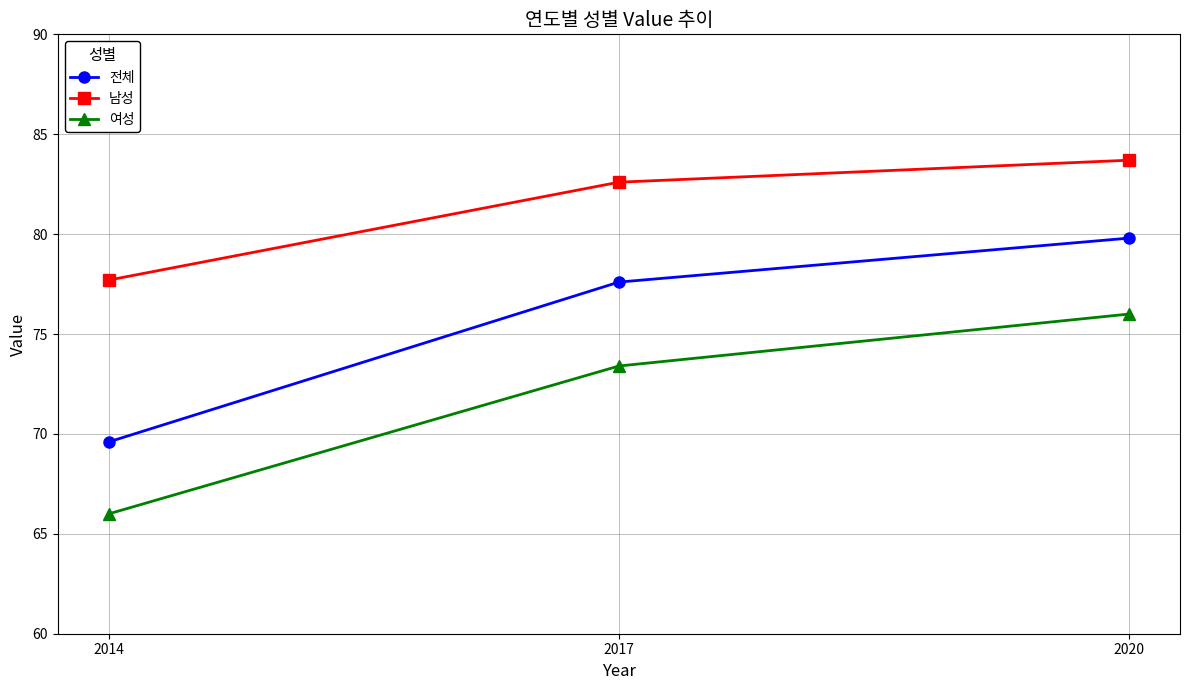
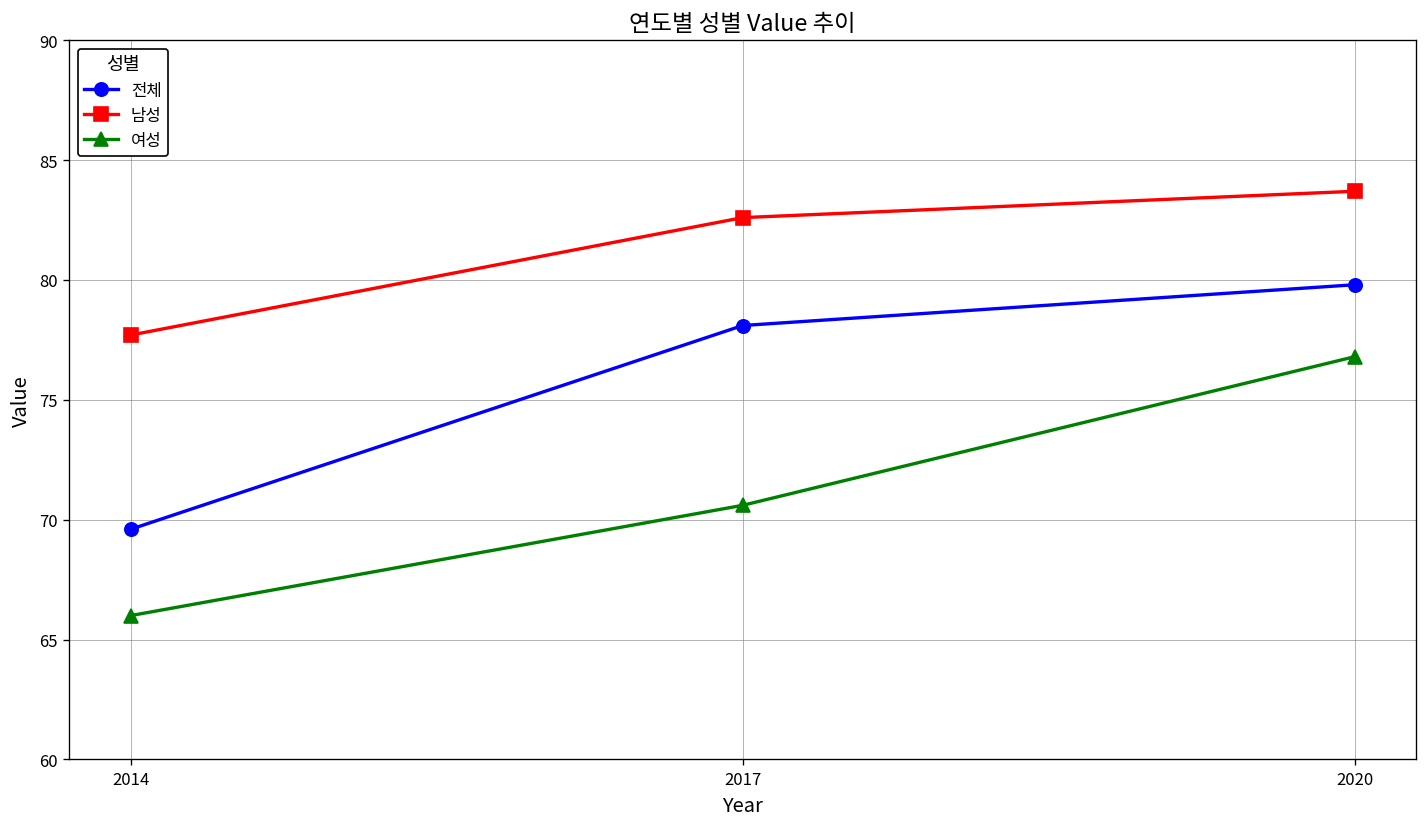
전체, 2017: 77.6 -> 78.1
여성, 2017: 73.4 -> 70.6
여성, 2020: 76.0 -> 76.8
